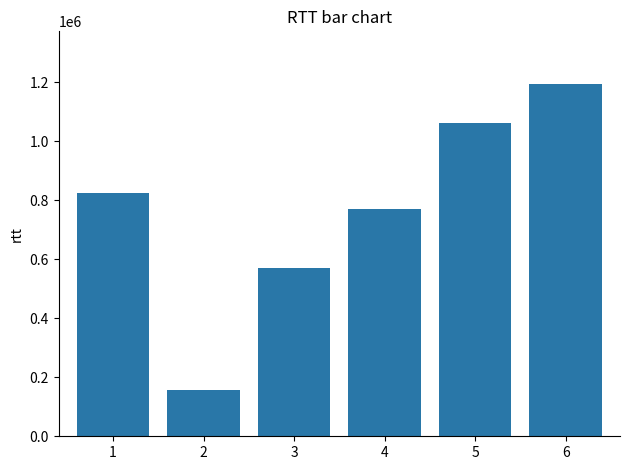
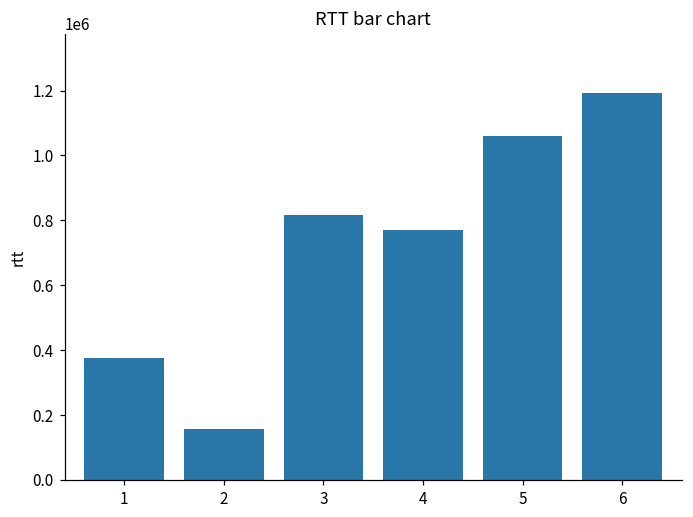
1: 820000 -> 380000
3: 570000 -> 820000
